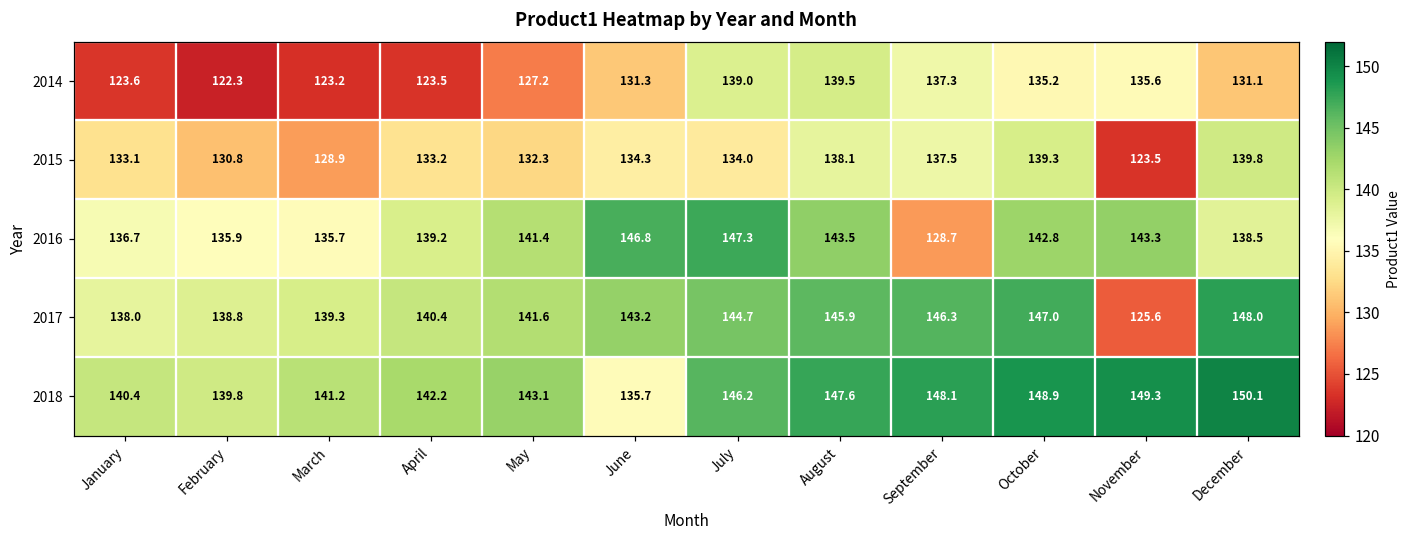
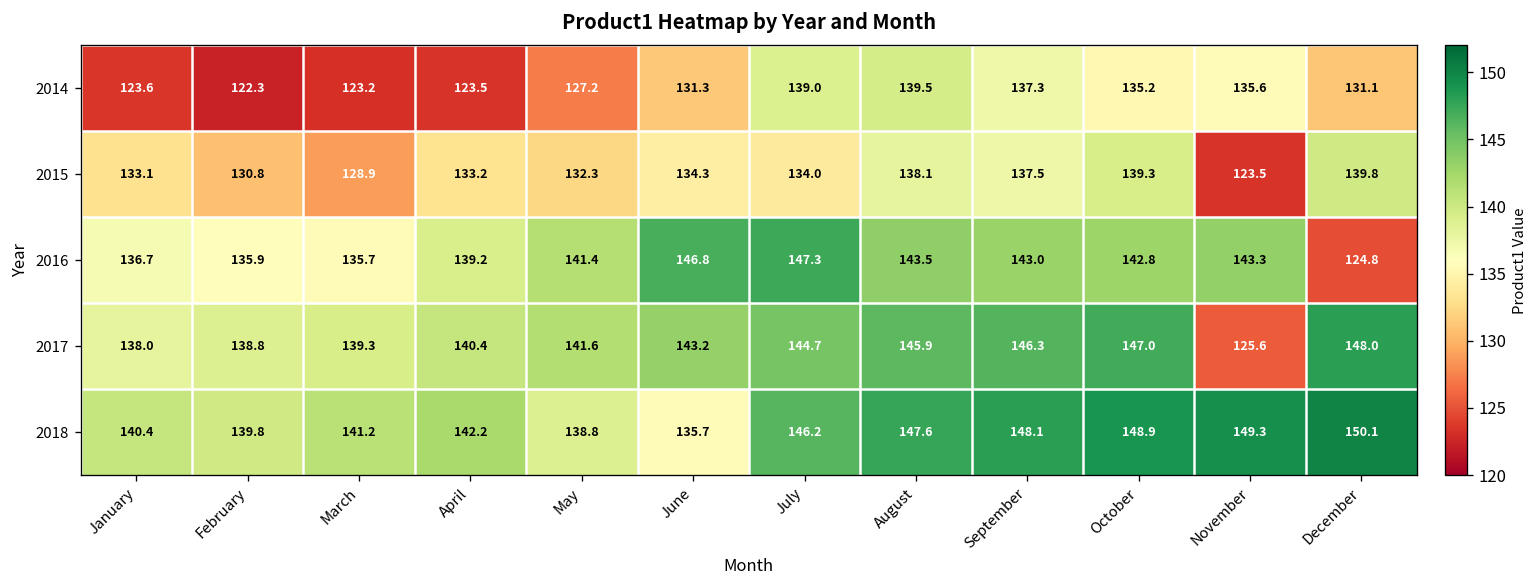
2016, September: 128.7 -> 143.0
2016, December: 138.5 -> 124.8
2018, May: 143.1 -> 138.8
